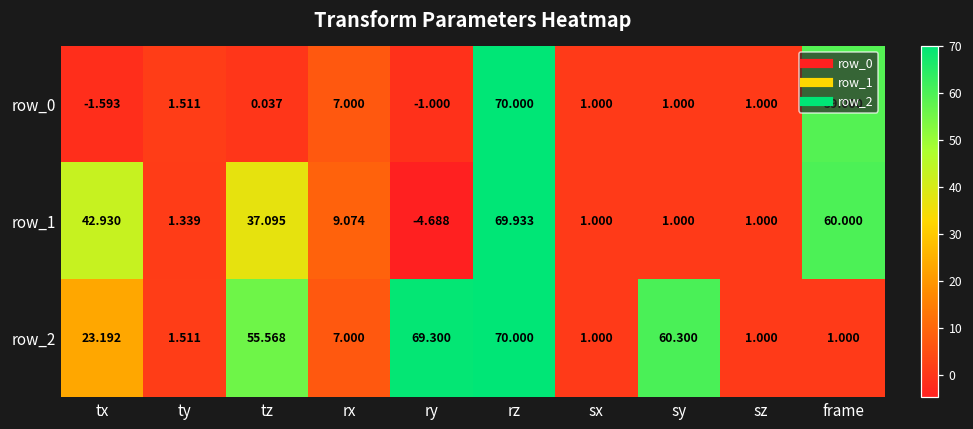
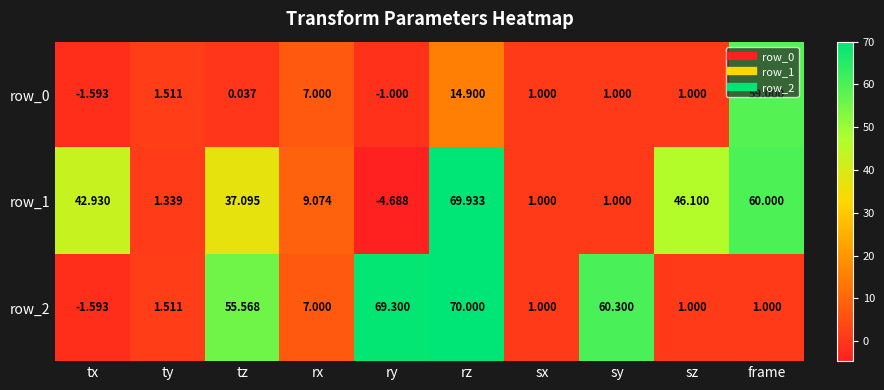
row_0, rz: 70.000 -> 14.900
row_1, sz: 1.000 -> 46.100
row_2, tx: 23.192 -> -1.593
